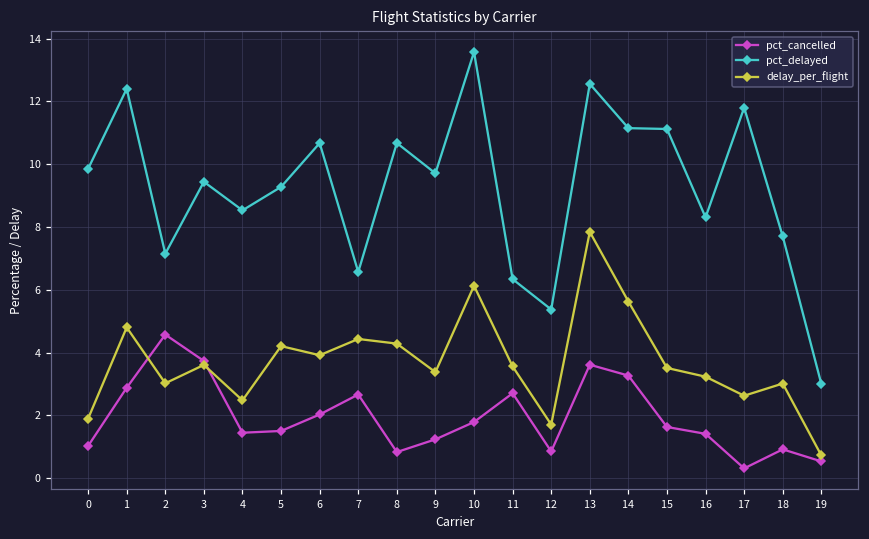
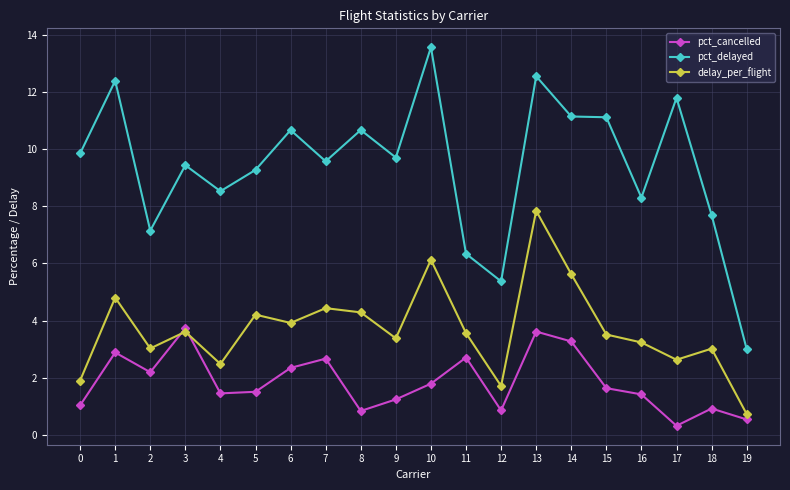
pct_cancelled, 2: 4.6 -> 2.2
pct_cancelled, 6: 2.0 -> 2.3
pct_delayed, 7: 6.6 -> 9.6
